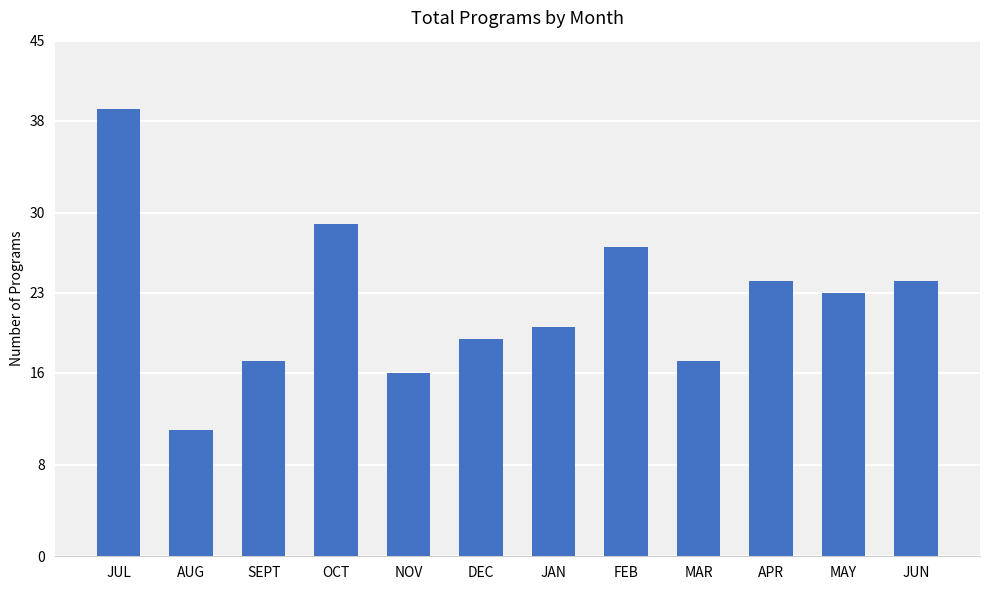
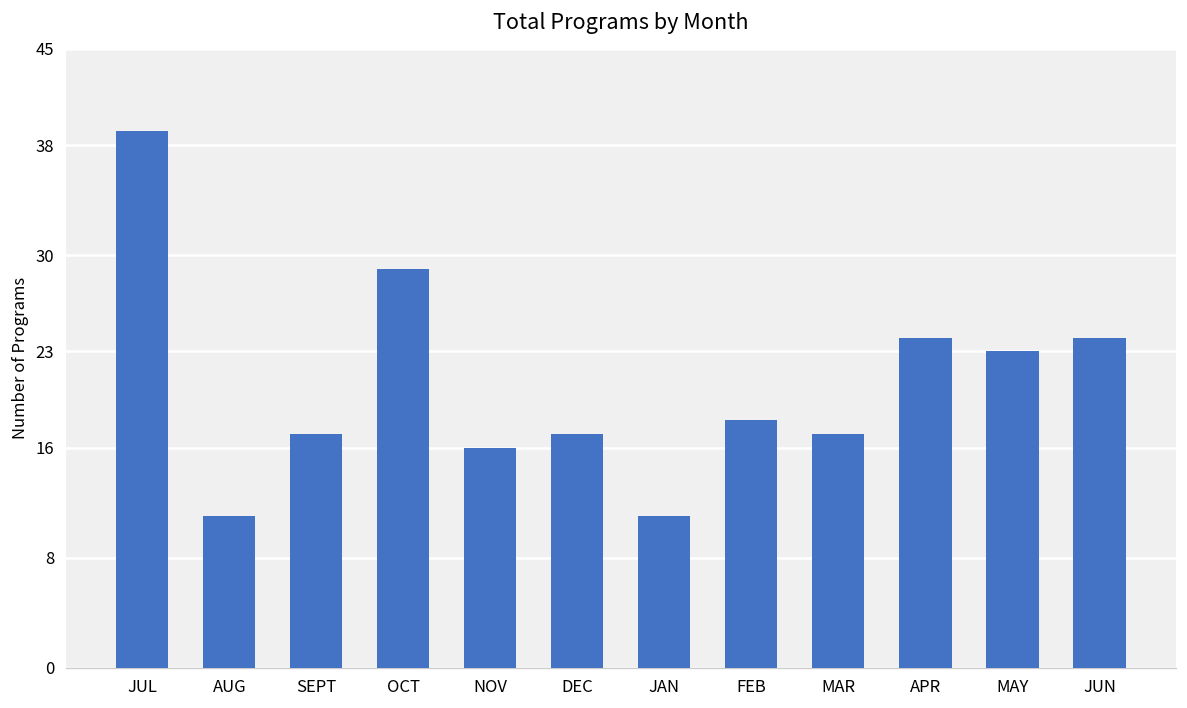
DEC: 19 -> 17
JAN: 20 -> 11
FEB: 27 -> 18
